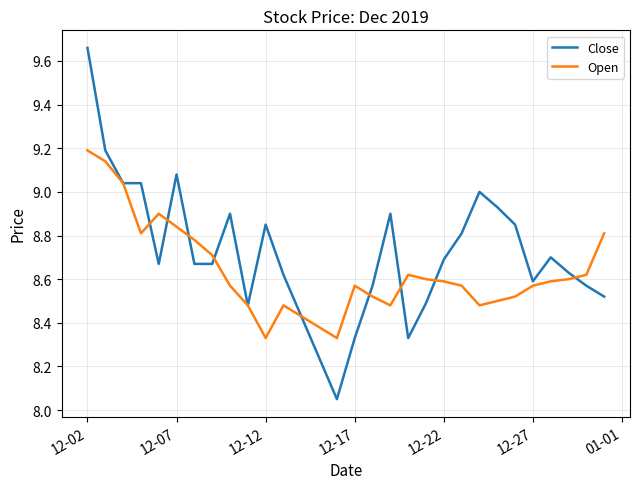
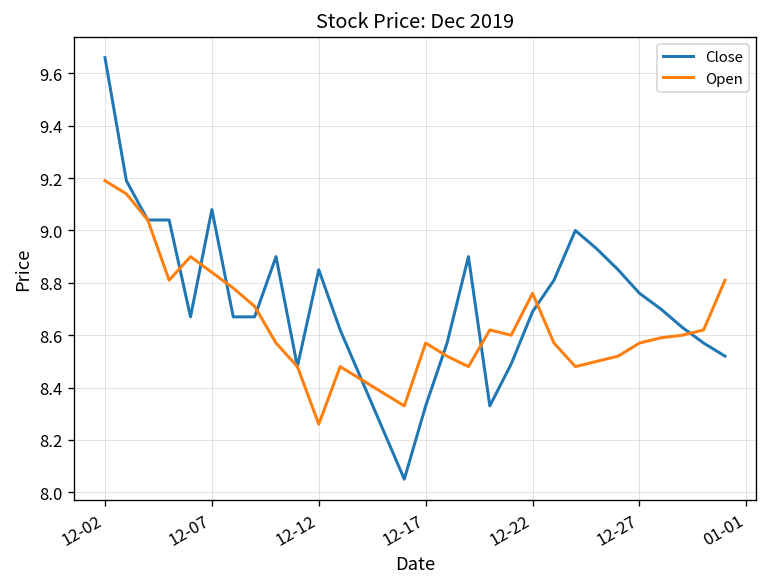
Open, 12-12: 8.33 -> 8.26
Open, 12-22: 8.59 -> 8.76
Close, 12-27: 8.59 -> 8.76
